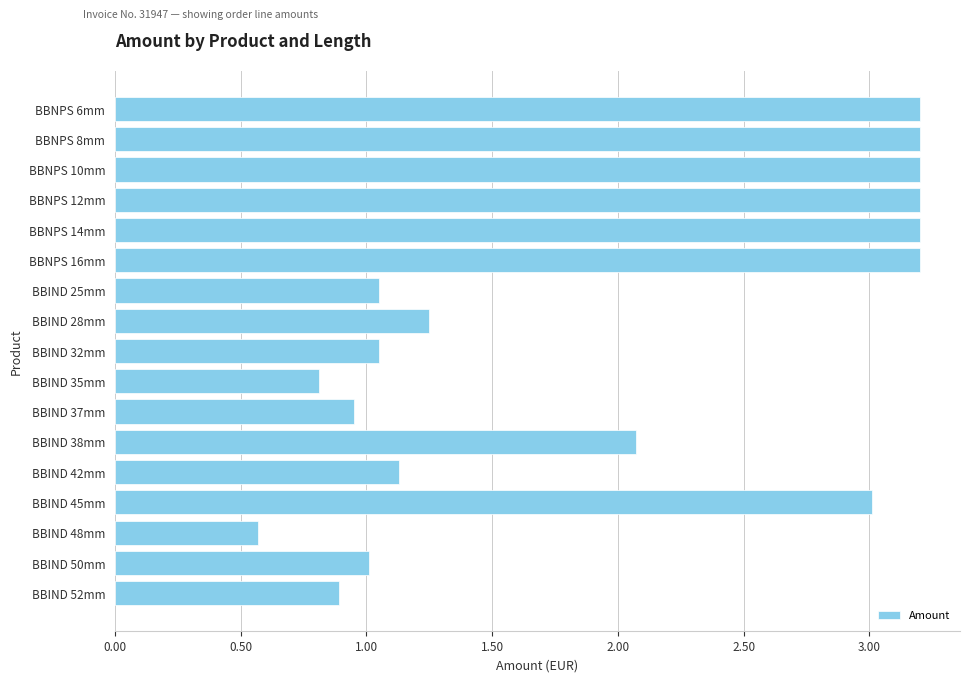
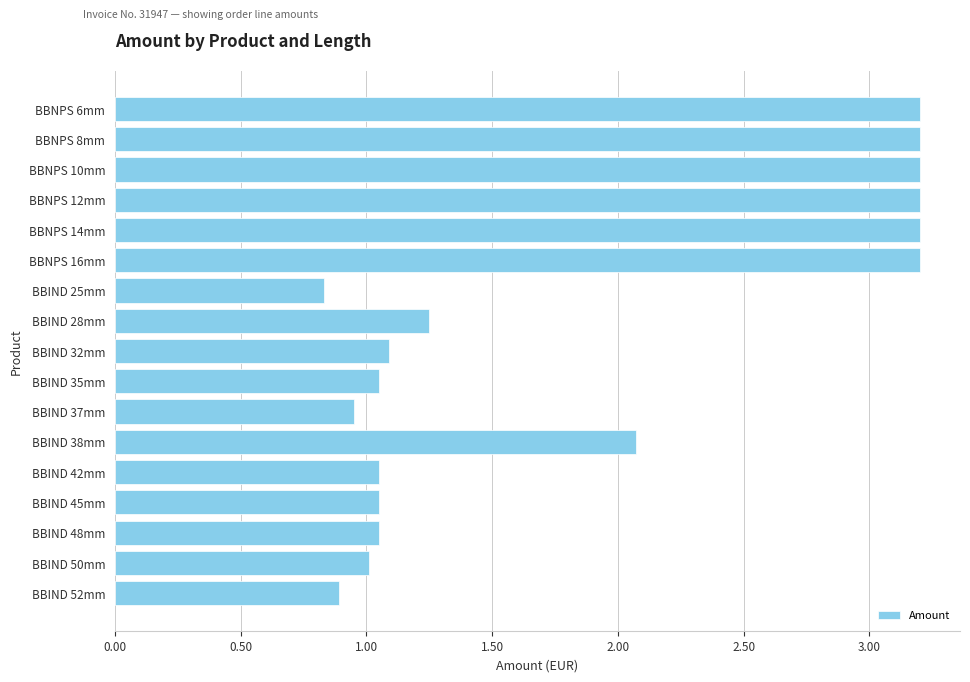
BBIND 25mm: 1.05 -> 0.83
BBIND 32mm: 1.05 -> 1.09
BBIND 35mm: 0.81 -> 1.05
BBIND 42mm: 1.13 -> 1.05
BBIND 45mm: 3.01 -> 1.05
BBIND 48mm: 0.57 -> 1.05
